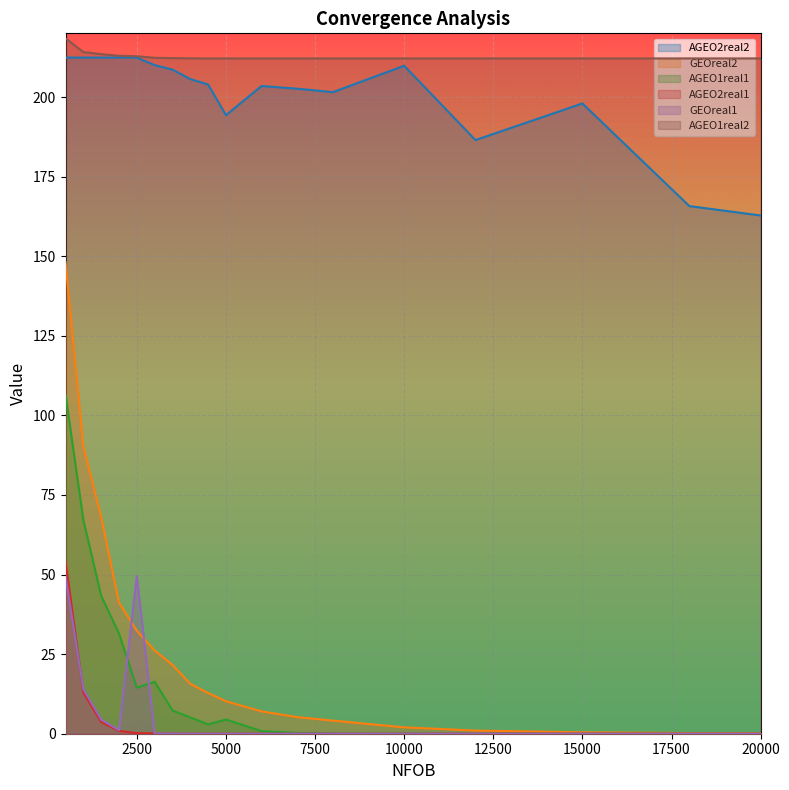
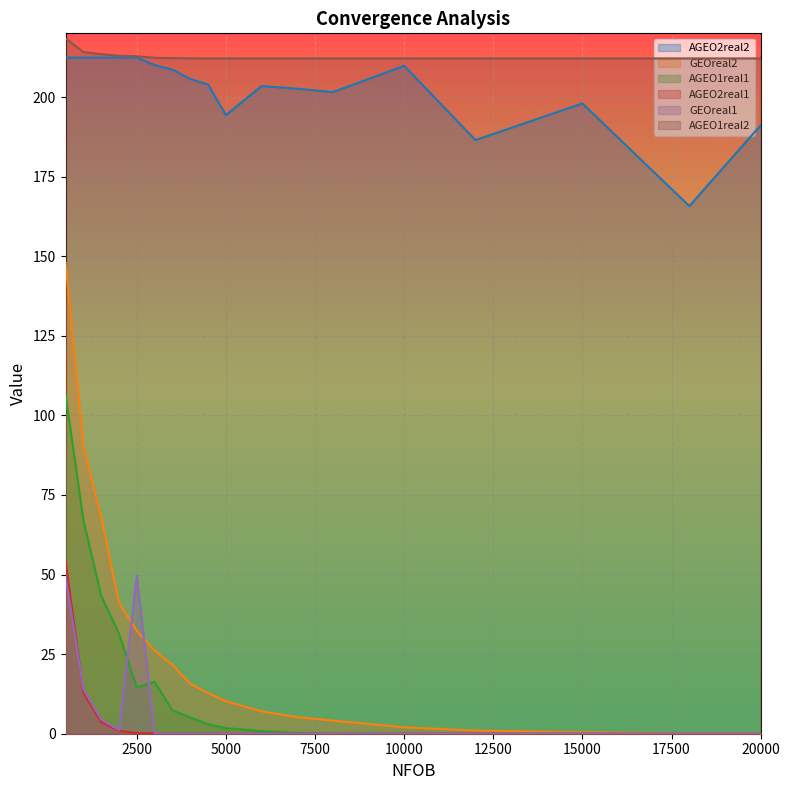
AGEO1real1, 5000: 4 -> 2
AGEO2real2, 20000: 163 -> 191
